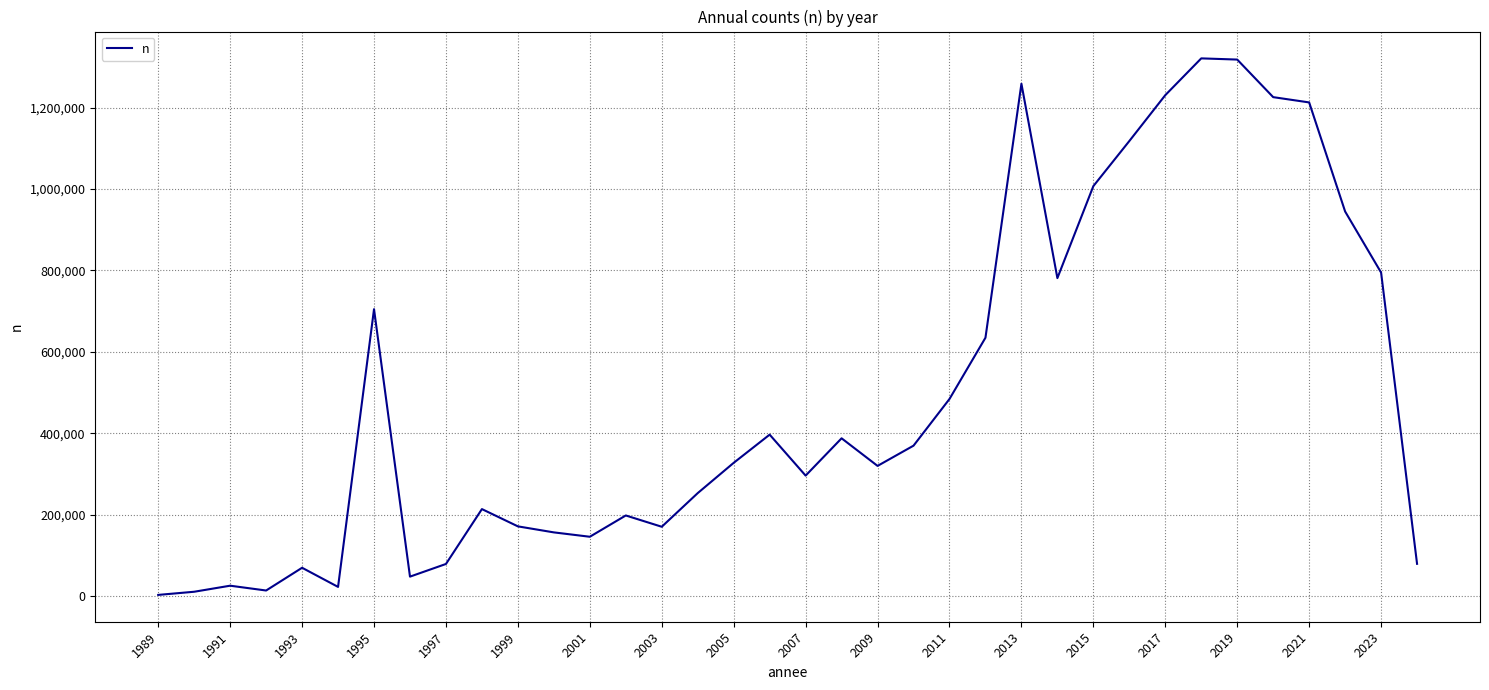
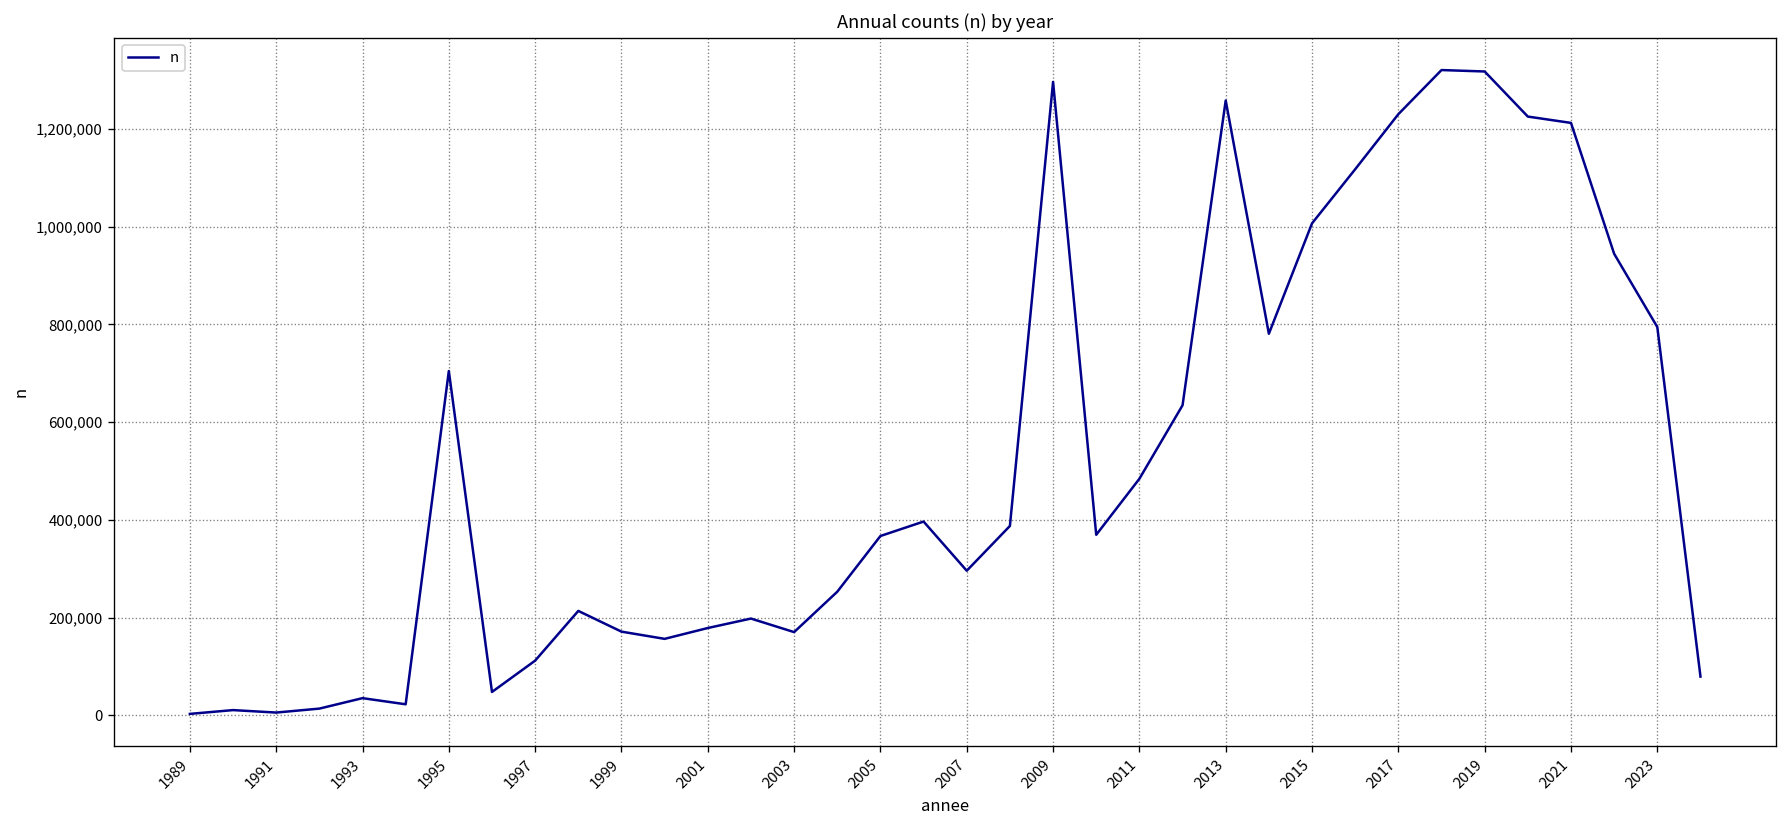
1991: 30,000 -> 10,000
1993: 70,000 -> 40,000
1997: 80,000 -> 110,000
2001: 150,000 -> 180,000
2005: 330,000 -> 370,000
2009: 320,000 -> 1,300,000
